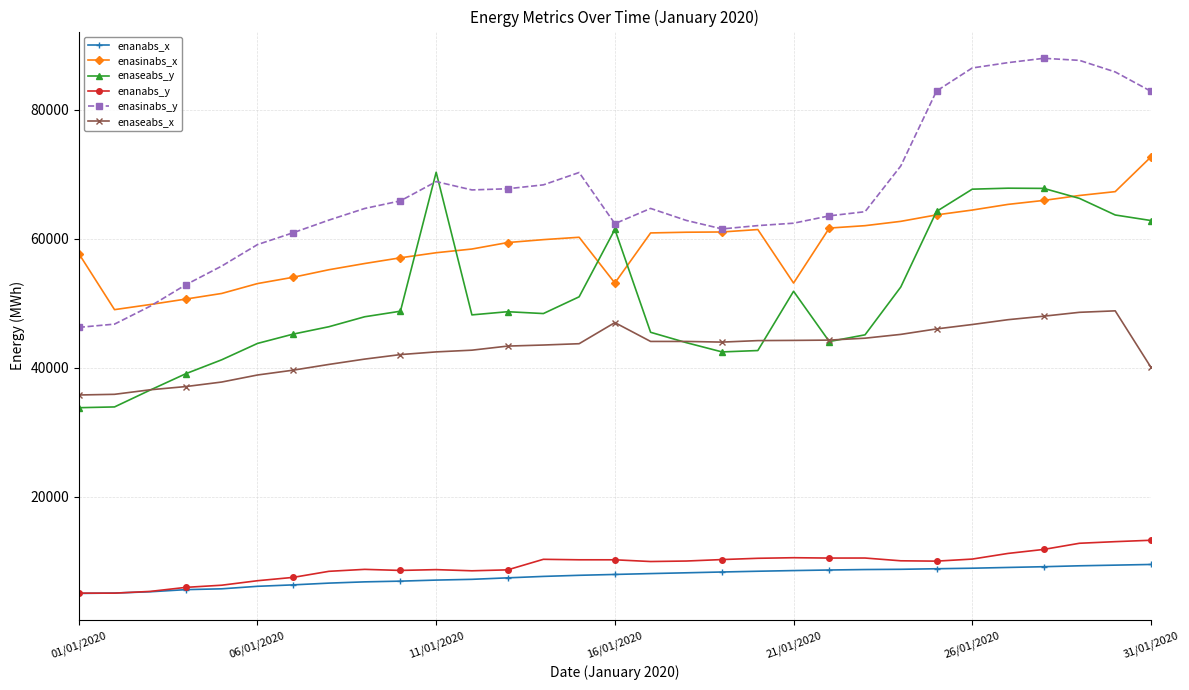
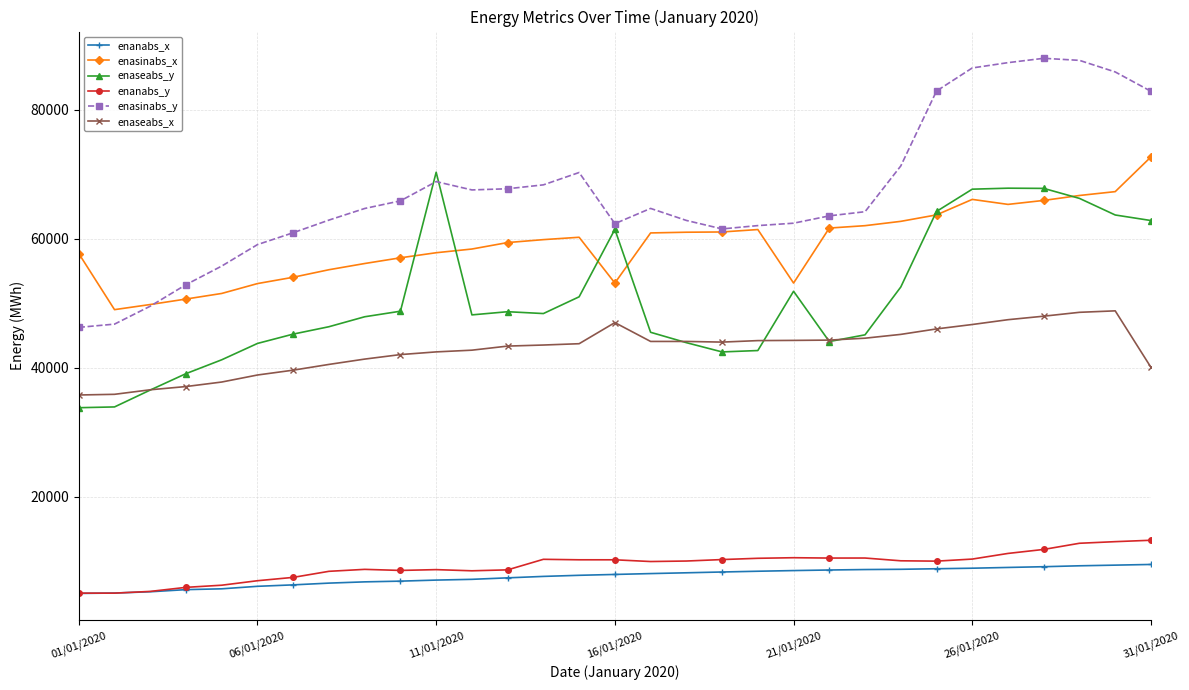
enasinabs_x, 26/01/2020: 64000 -> 66000
